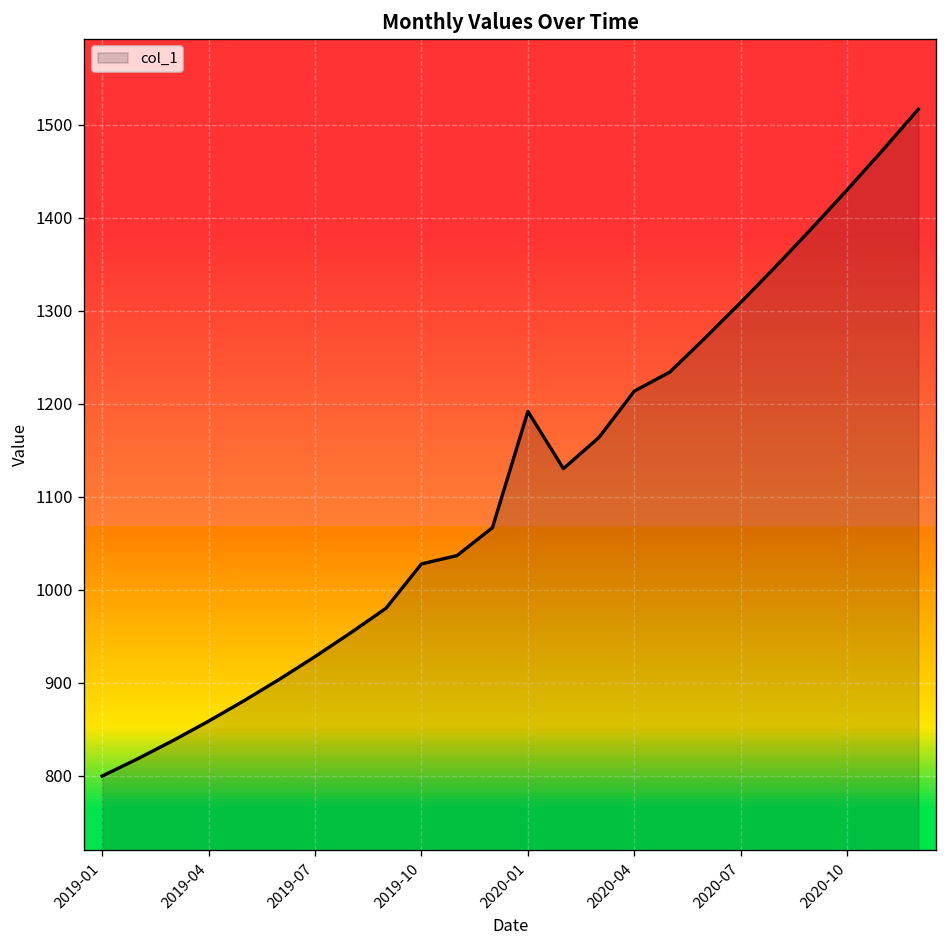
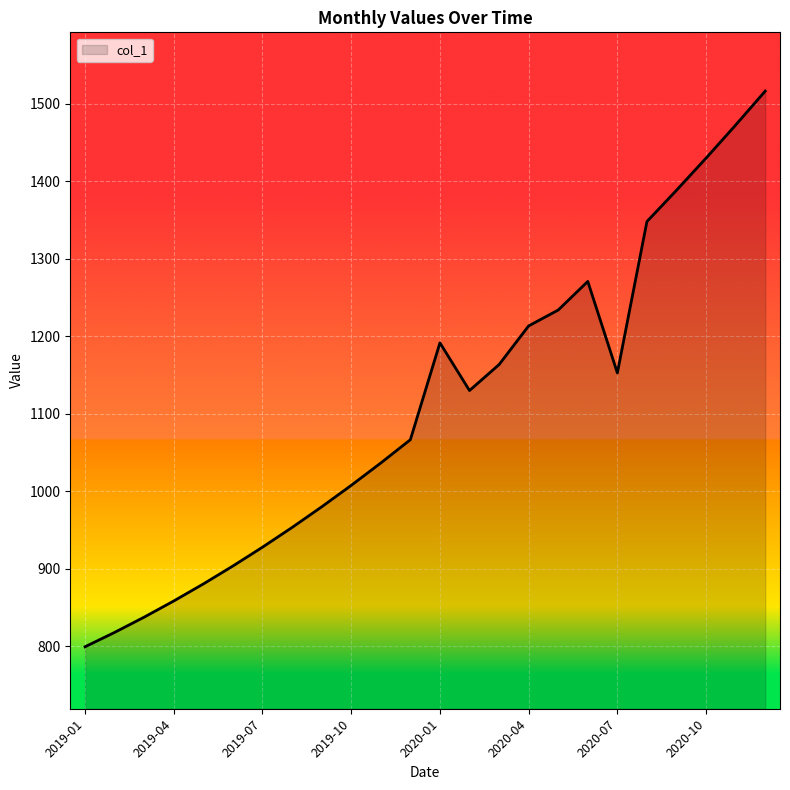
2019-10: 1030 -> 1010
2020-07: 1310 -> 1150
